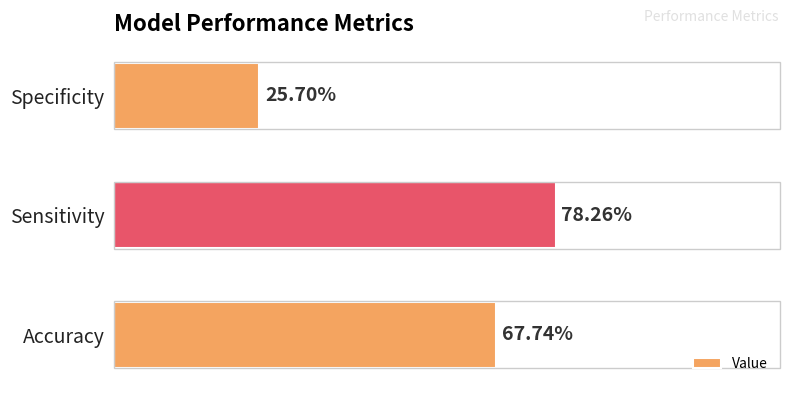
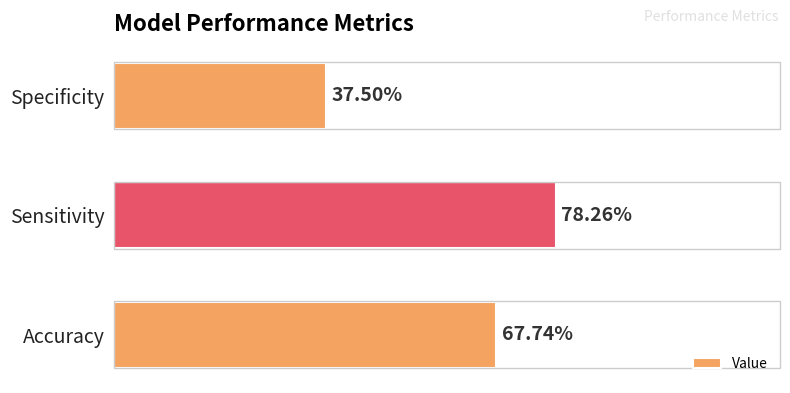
Specificity: 25.70% -> 37.50%
